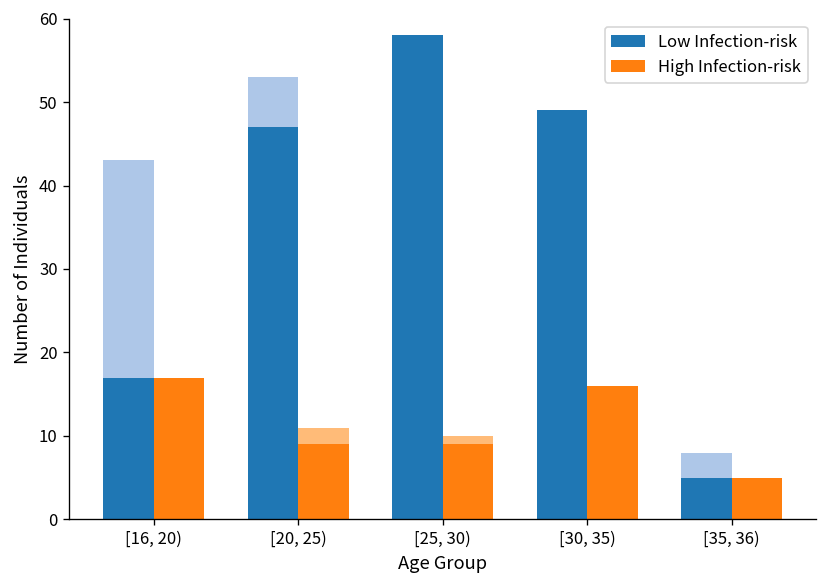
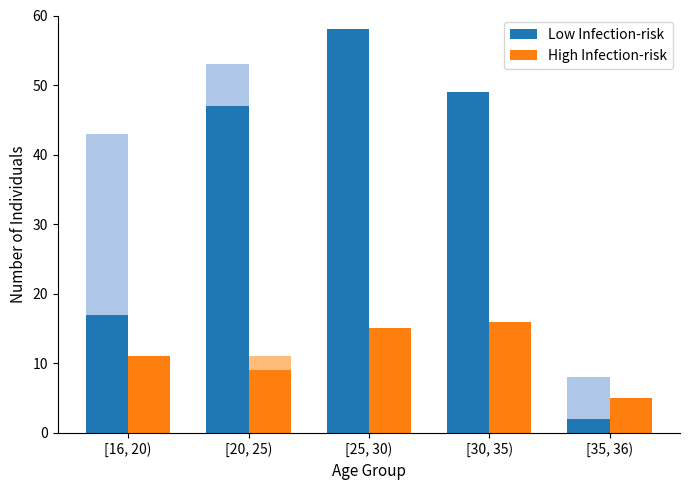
High Infection-risk, [16, 20): 17 -> 11
High Infection-risk, [25, 30): 9 -> 15
Low Infection-risk, [35, 36): 5 -> 2
